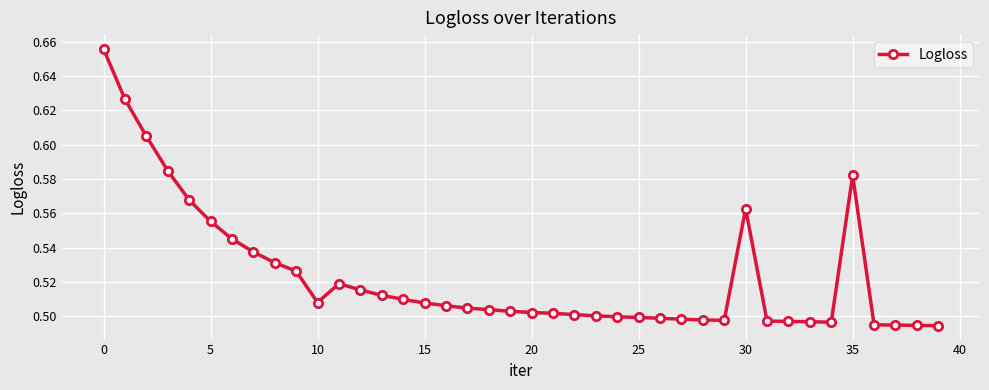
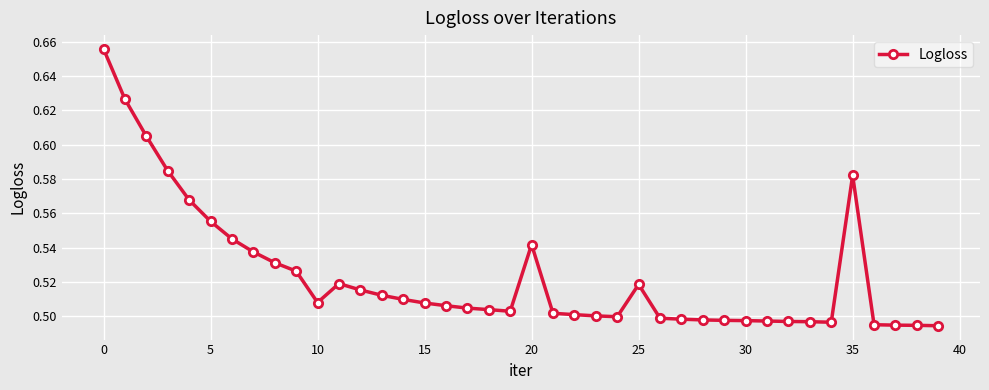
20: 0.502 -> 0.542
25: 0.499 -> 0.518
30: 0.563 -> 0.497
